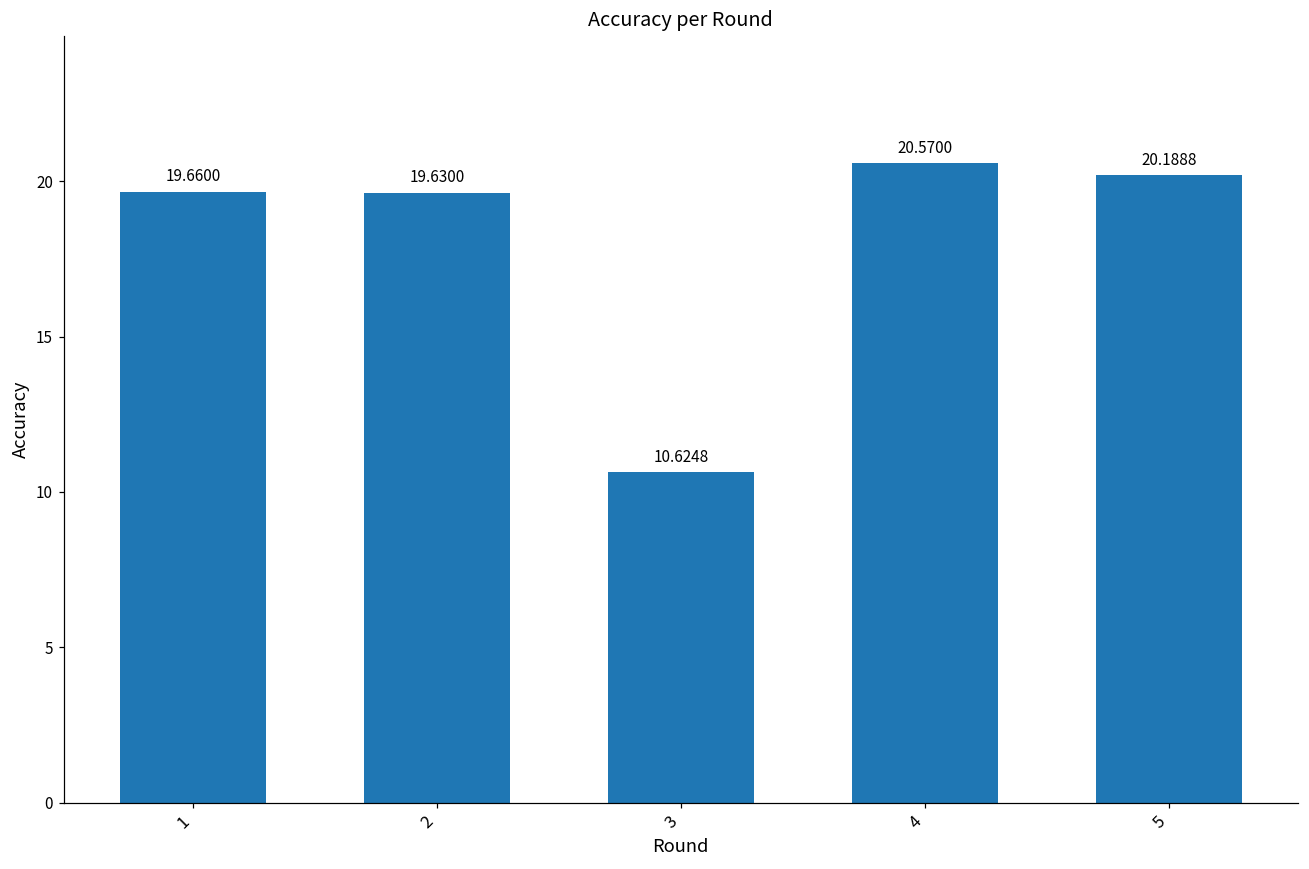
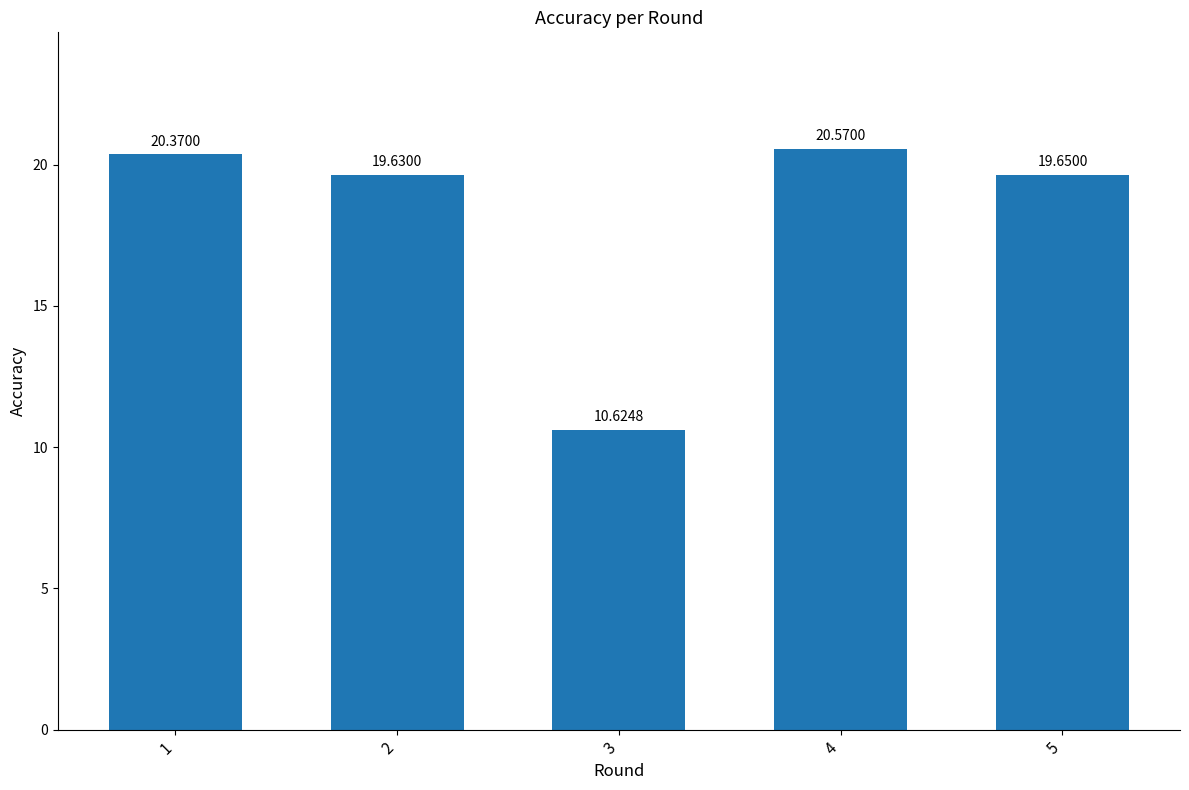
1: 19.6600 -> 20.3700
5: 20.1888 -> 19.6500
